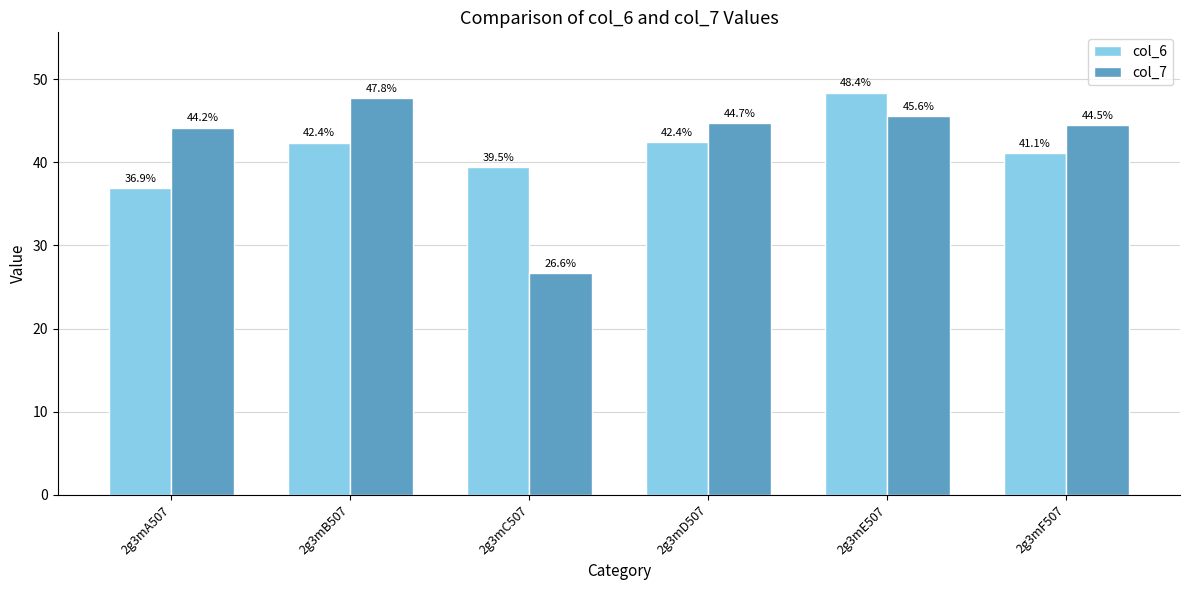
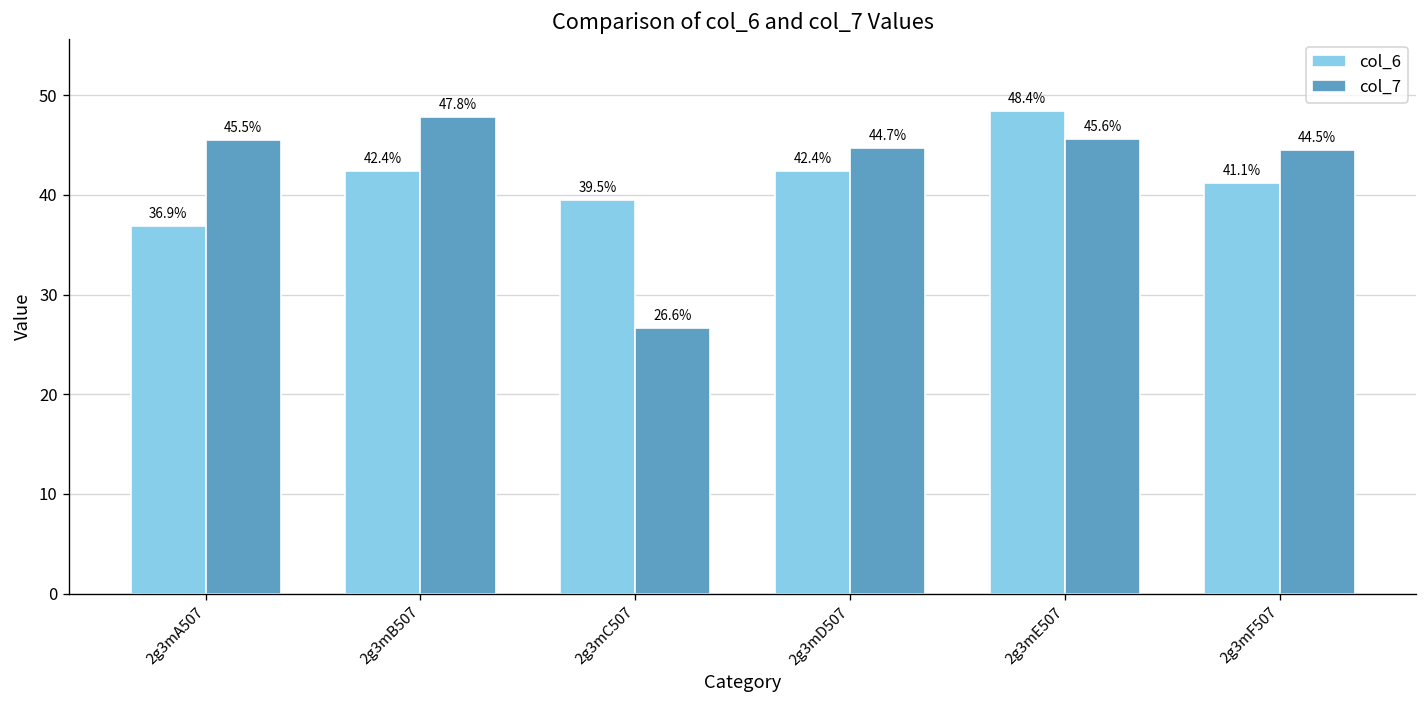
col_7, 2g3mA507: 44.2% -> 45.5%
